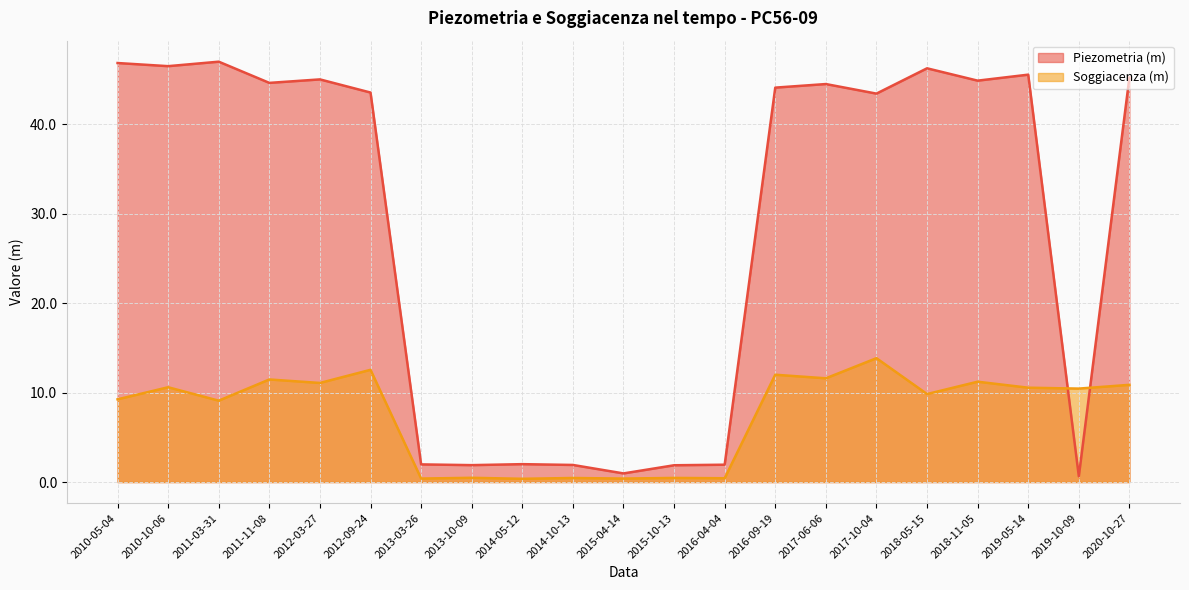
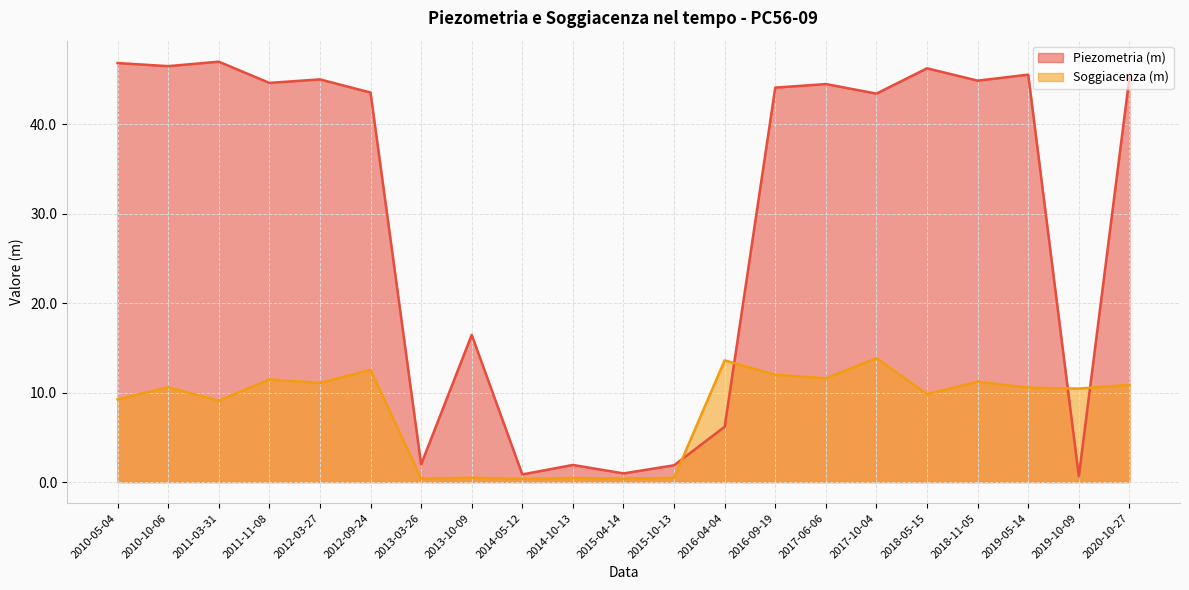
Piezometria (m), 2013-10-09: 2 -> 16
Piezometria (m), 2014-05-12: 2 -> 1
Piezometria (m), 2016-04-04: 2 -> 6
Soggiacenza (m), 2016-04-04: 0 -> 14
